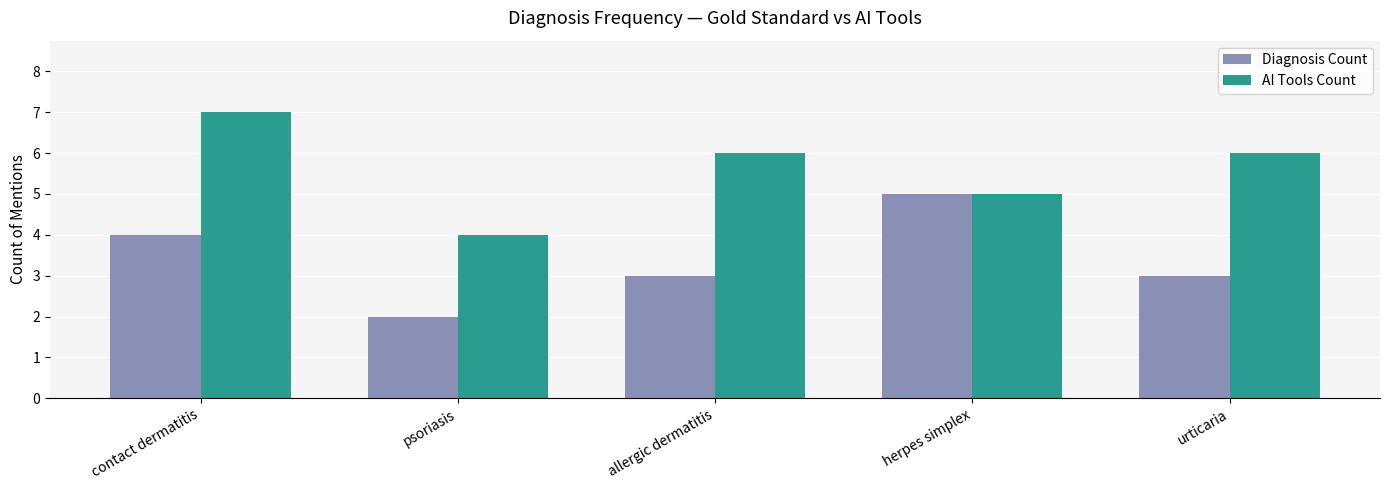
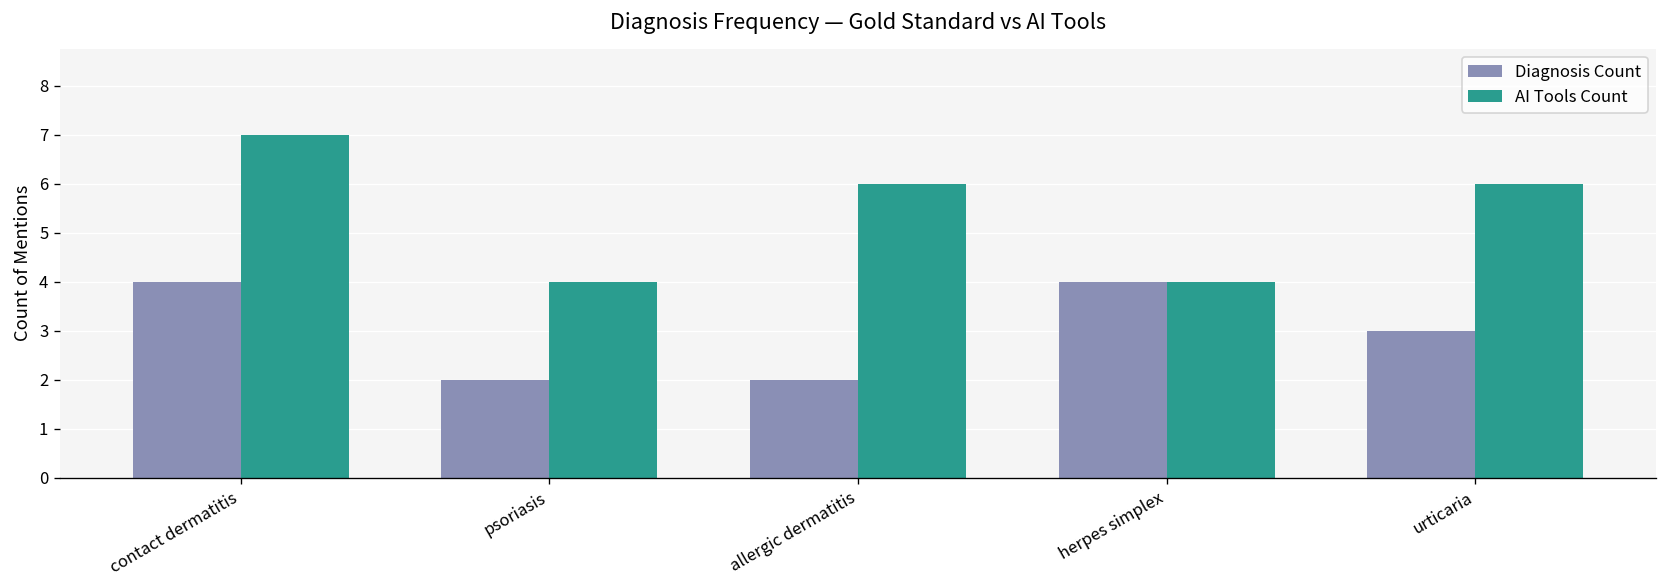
Diagnosis Count, allergic dermatitis: 3 -> 2
Diagnosis Count, herpes simplex: 5 -> 4
AI Tools Count, herpes simplex: 5 -> 4
